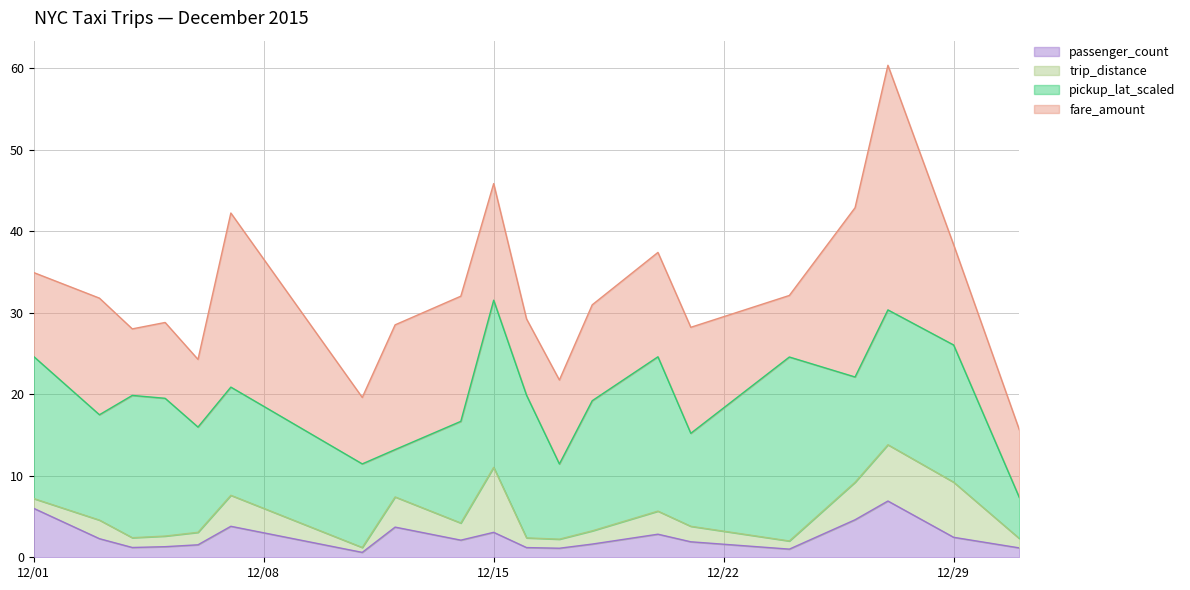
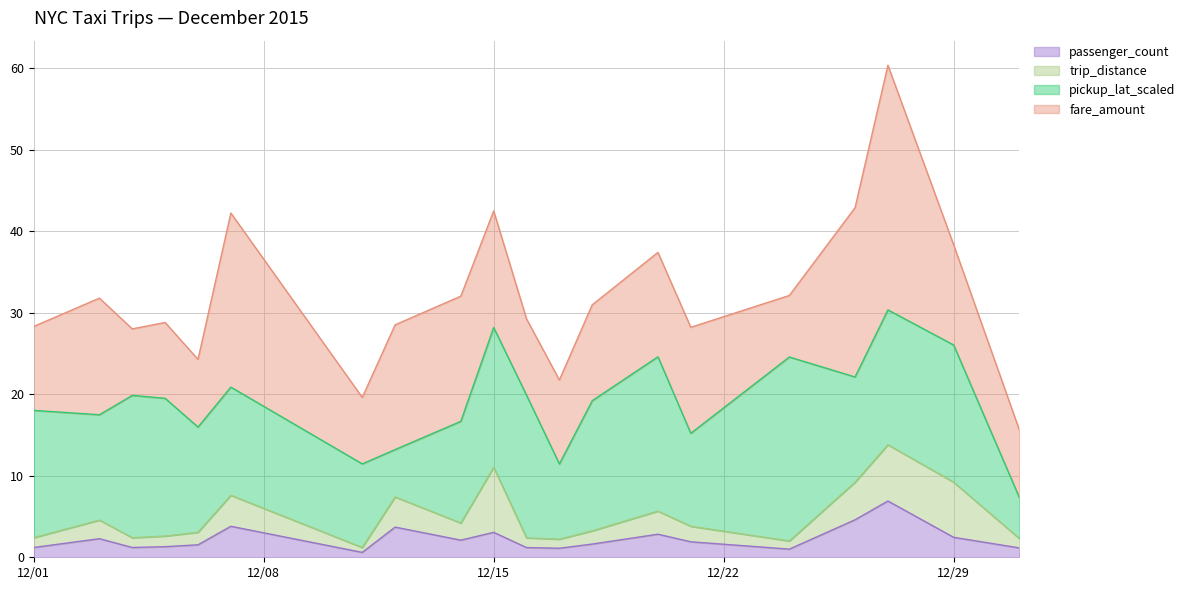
passenger_count, 12/01: 6 -> 1
pickup_lat_scaled, 12/01: 17 -> 16
pickup_lat_scaled, 12/15: 20 -> 17
